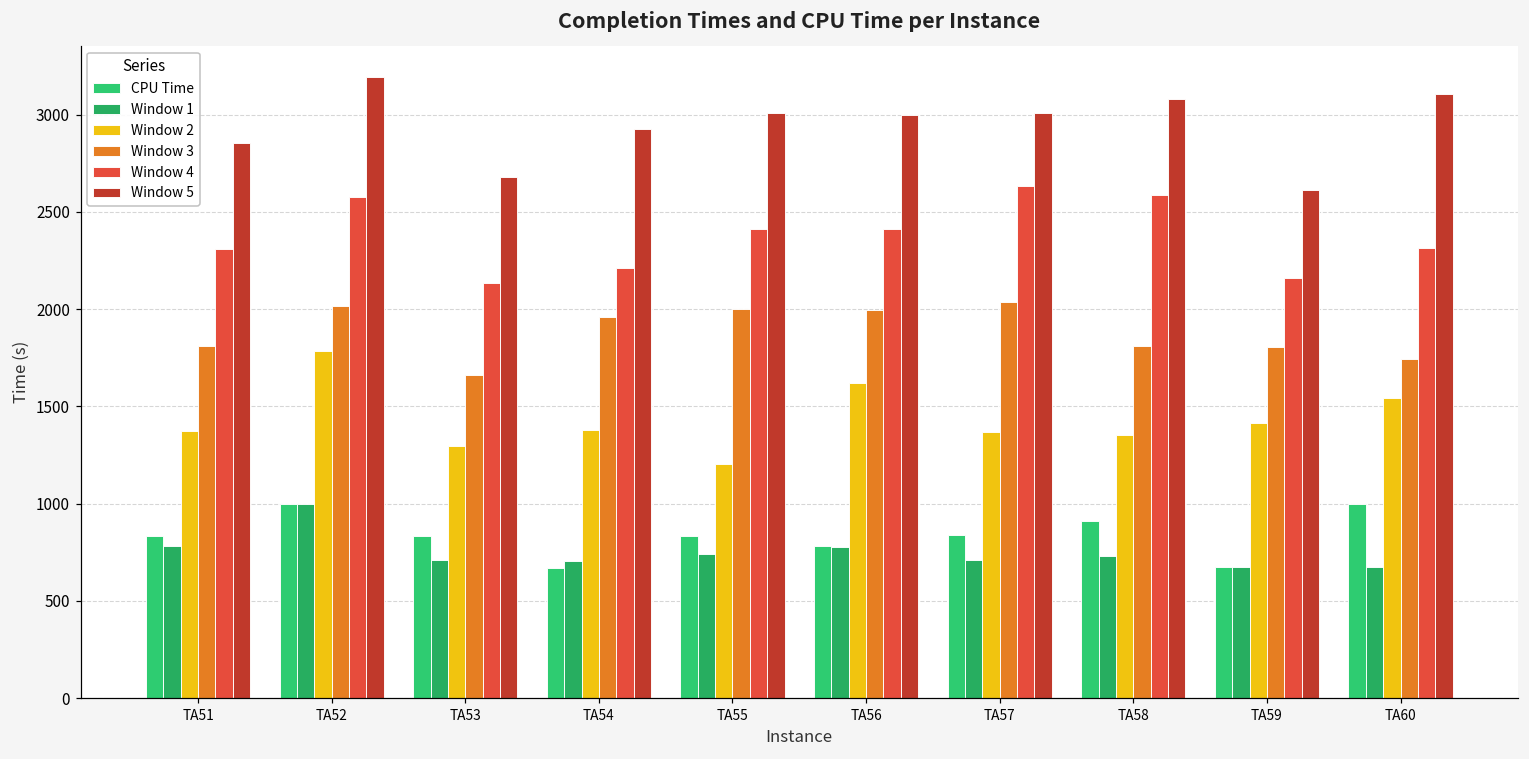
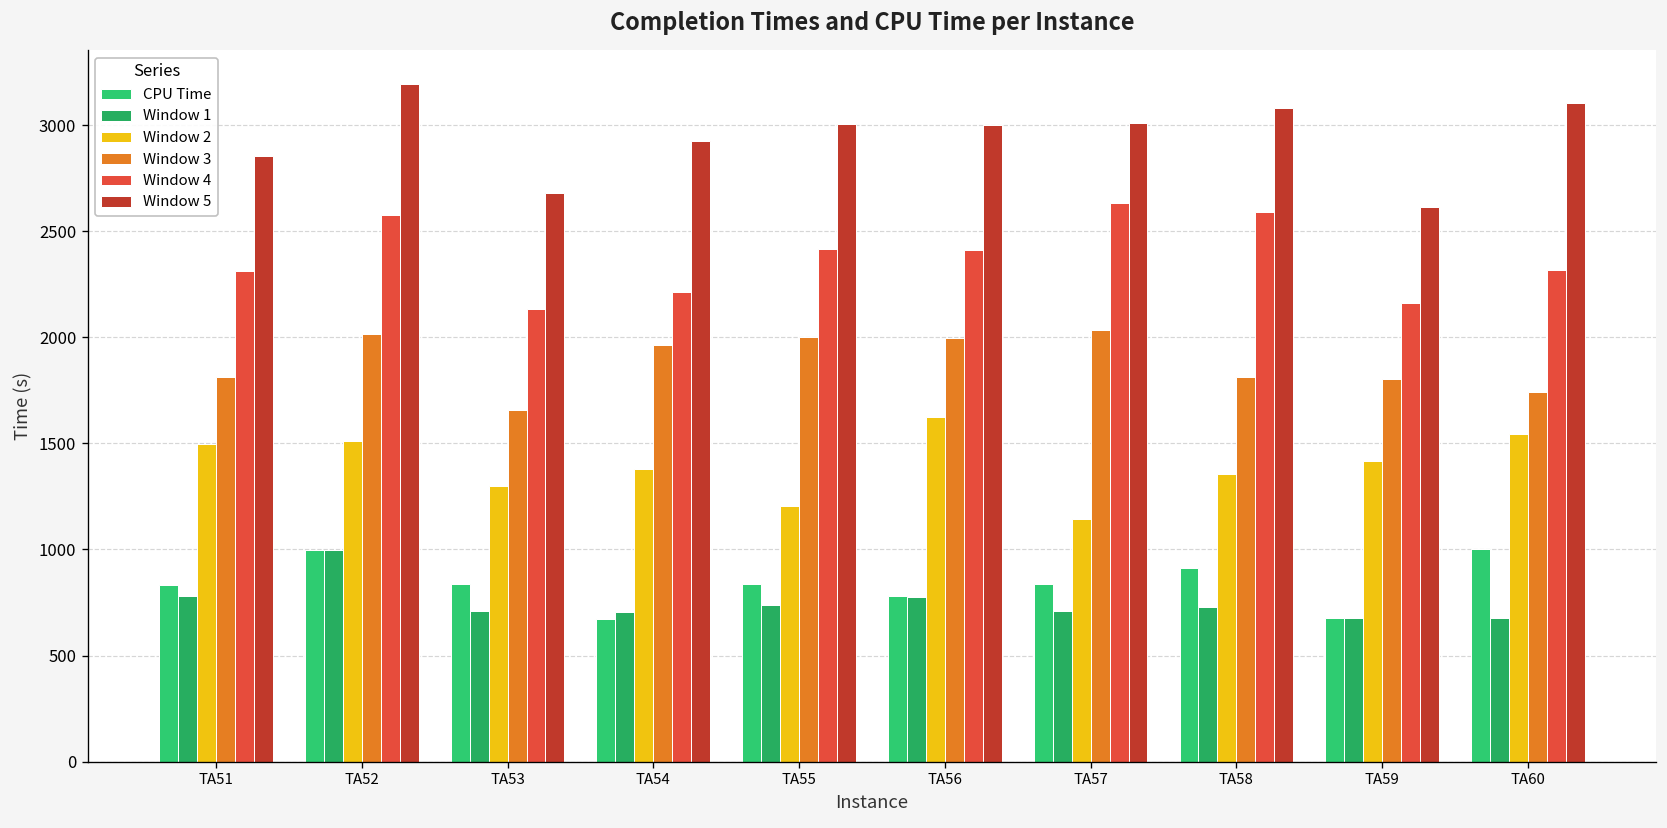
Window 2, TA51: 1370 -> 1500
Window 2, TA52: 1780 -> 1510
Window 2, TA57: 1370 -> 1140
